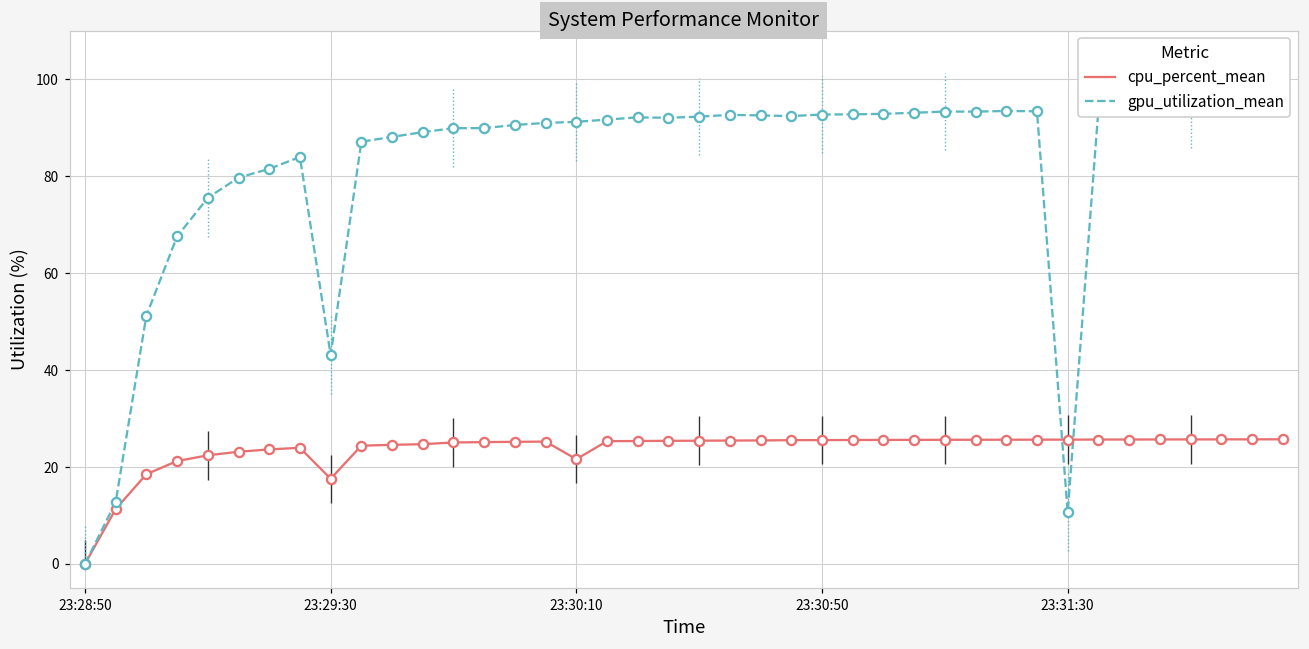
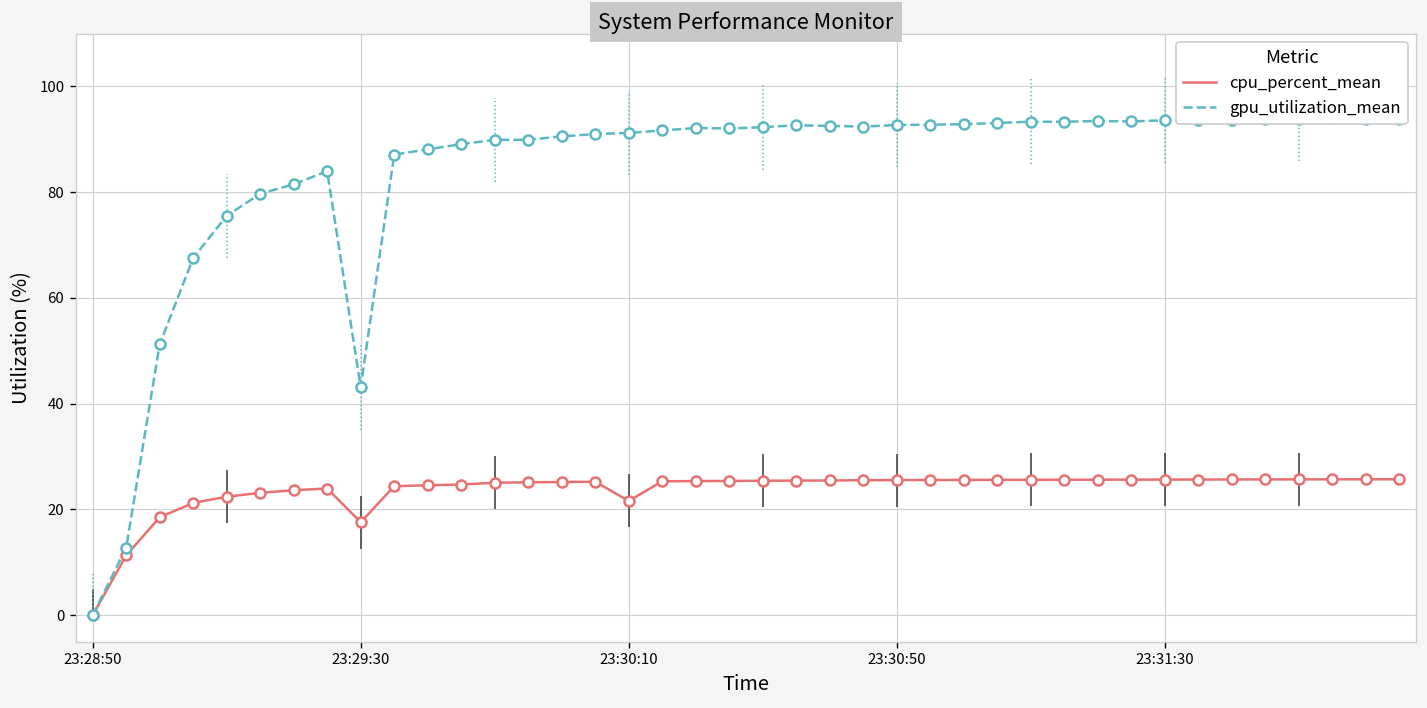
gpu_utilization_mean, 23:31:30: 11 -> 94
